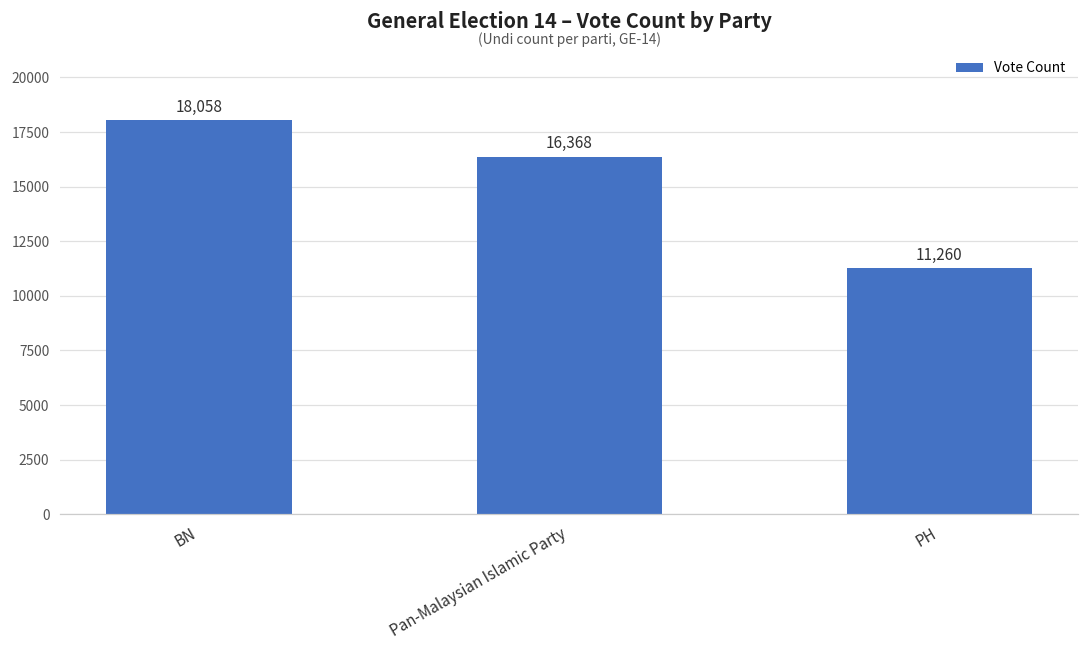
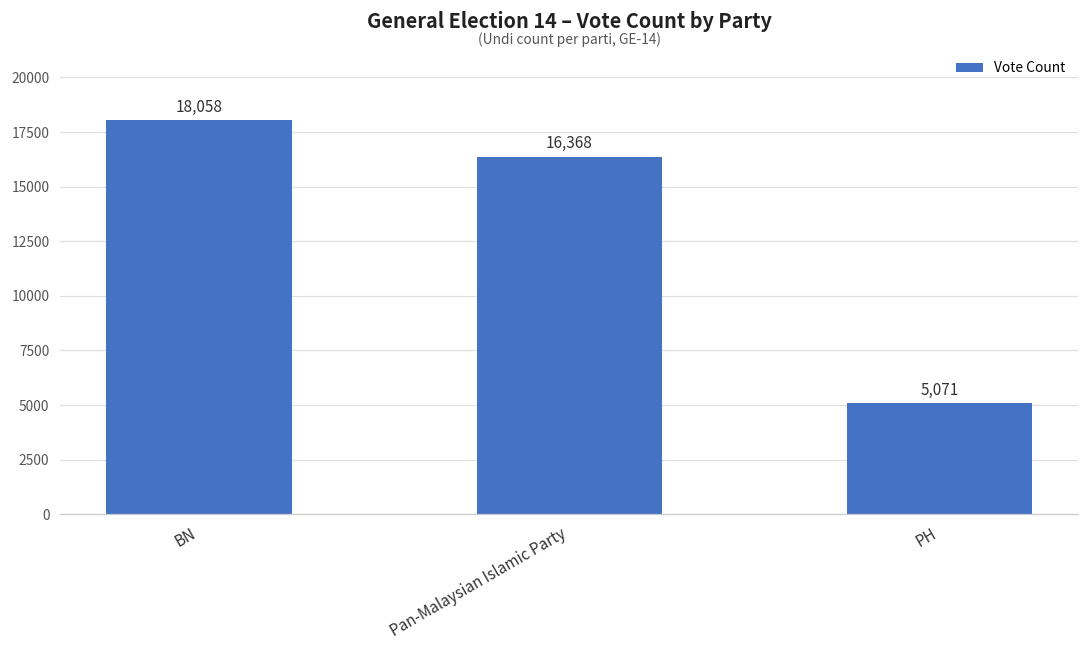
PH: 11,260 -> 5,071
